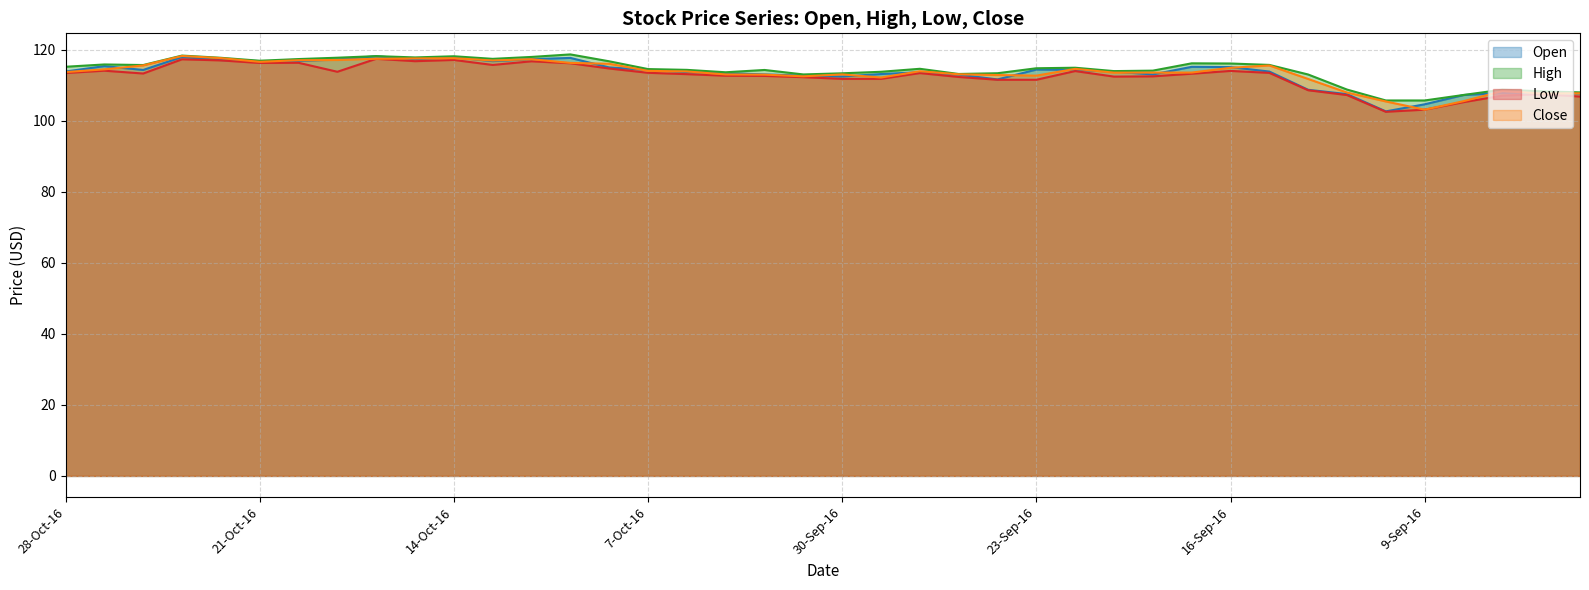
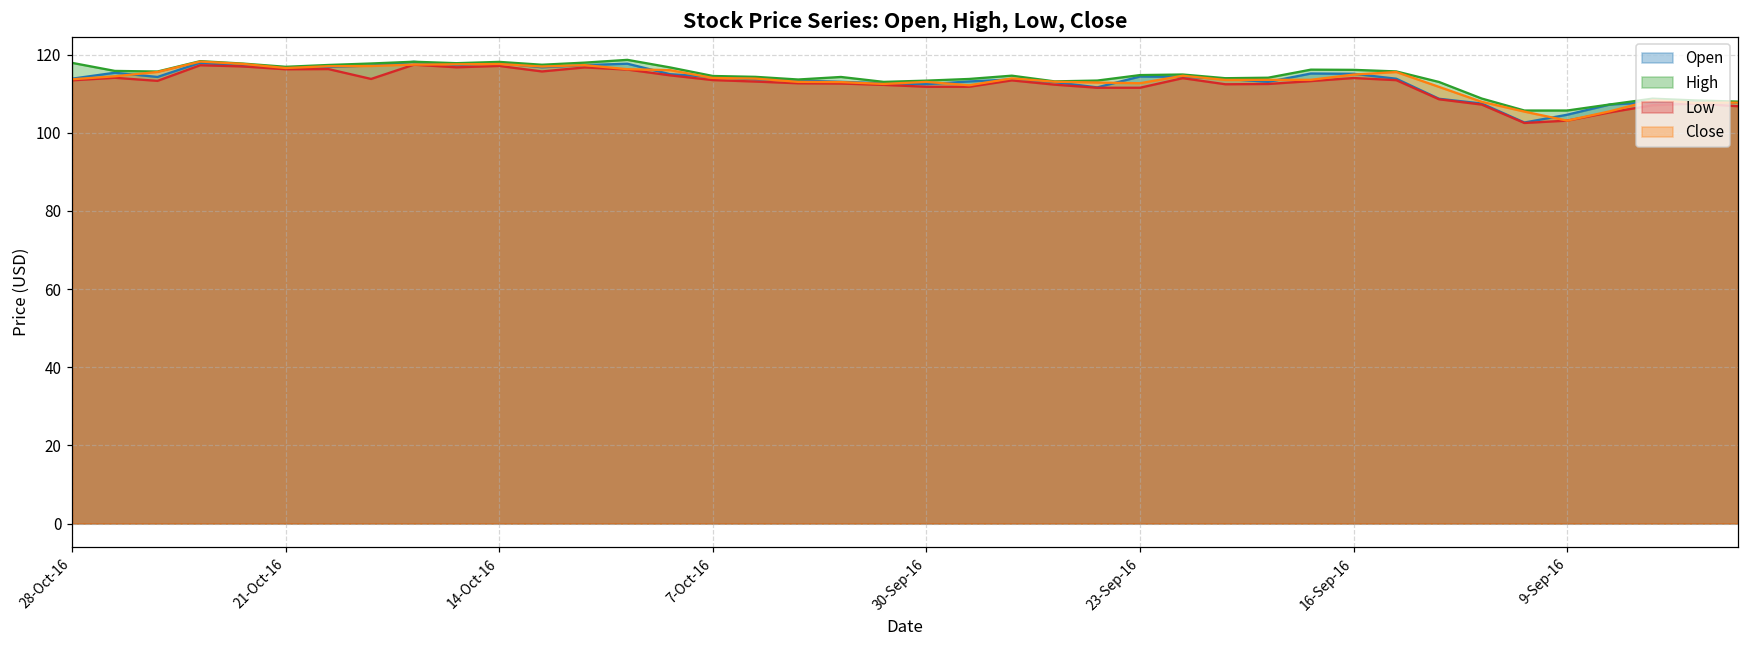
High, 28-Oct-16: 115 -> 118
